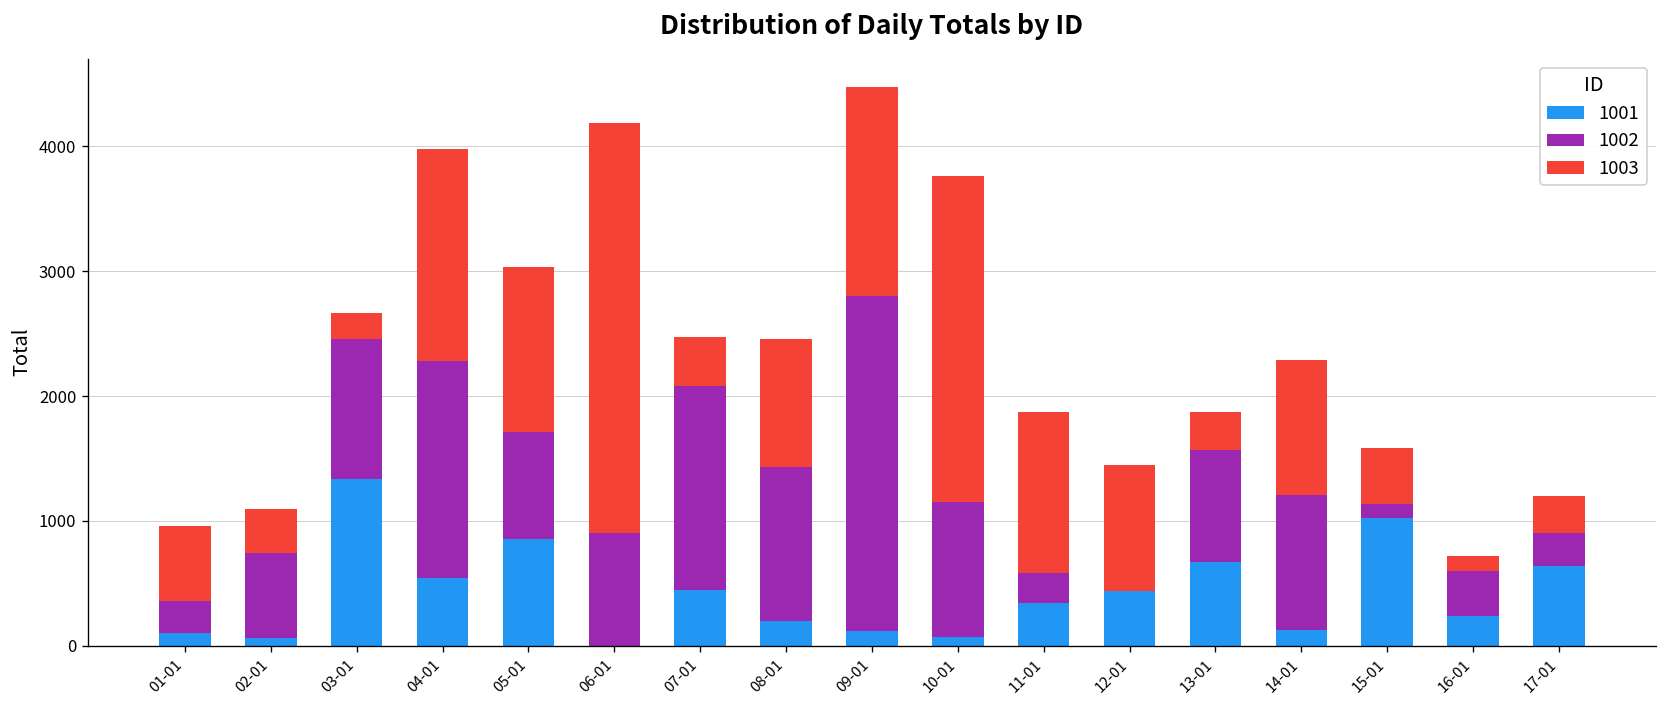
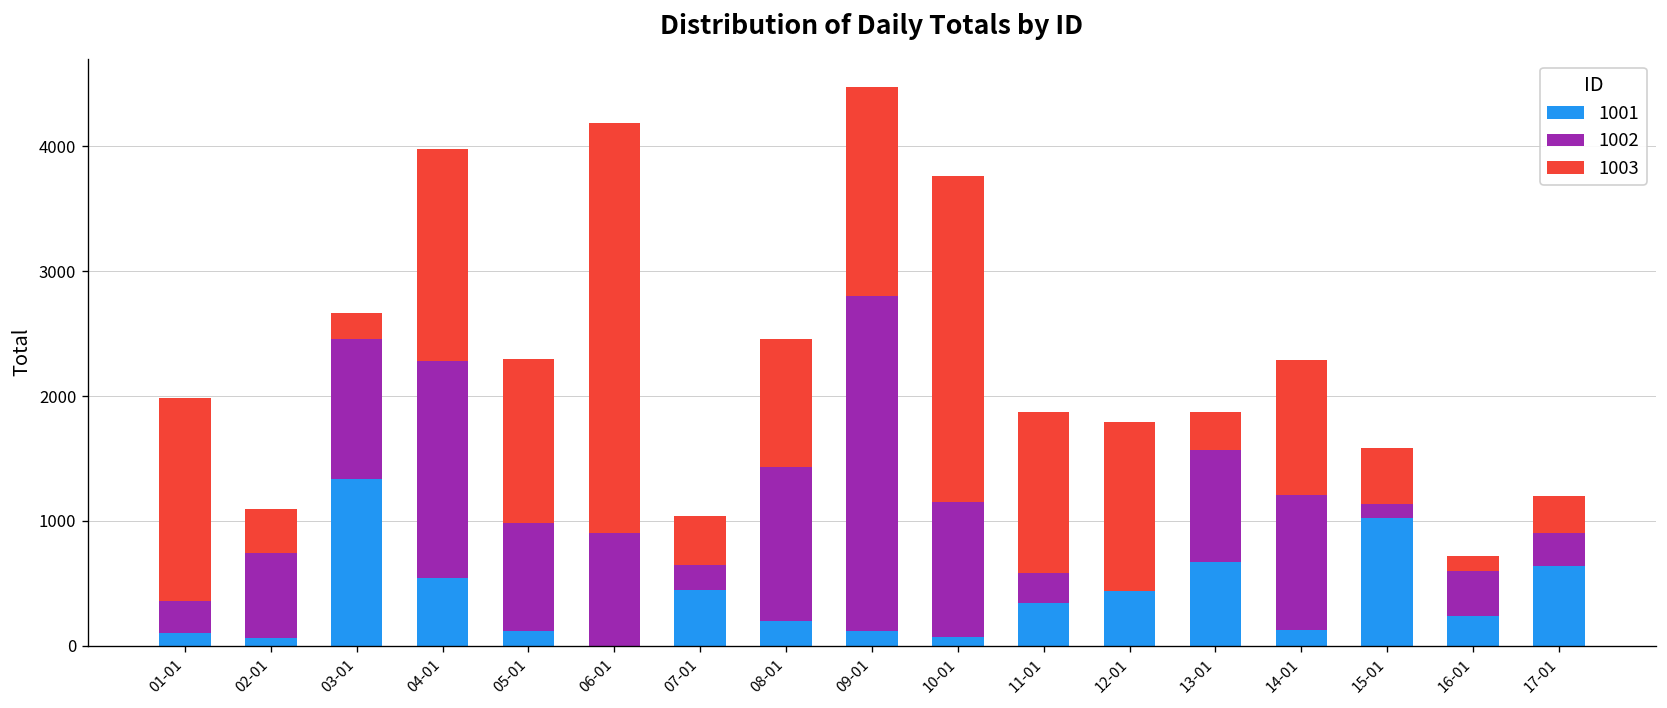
1003, 01-01: 600 -> 1630
1001, 05-01: 860 -> 120
1002, 07-01: 1630 -> 200
1003, 12-01: 1010 -> 1350
